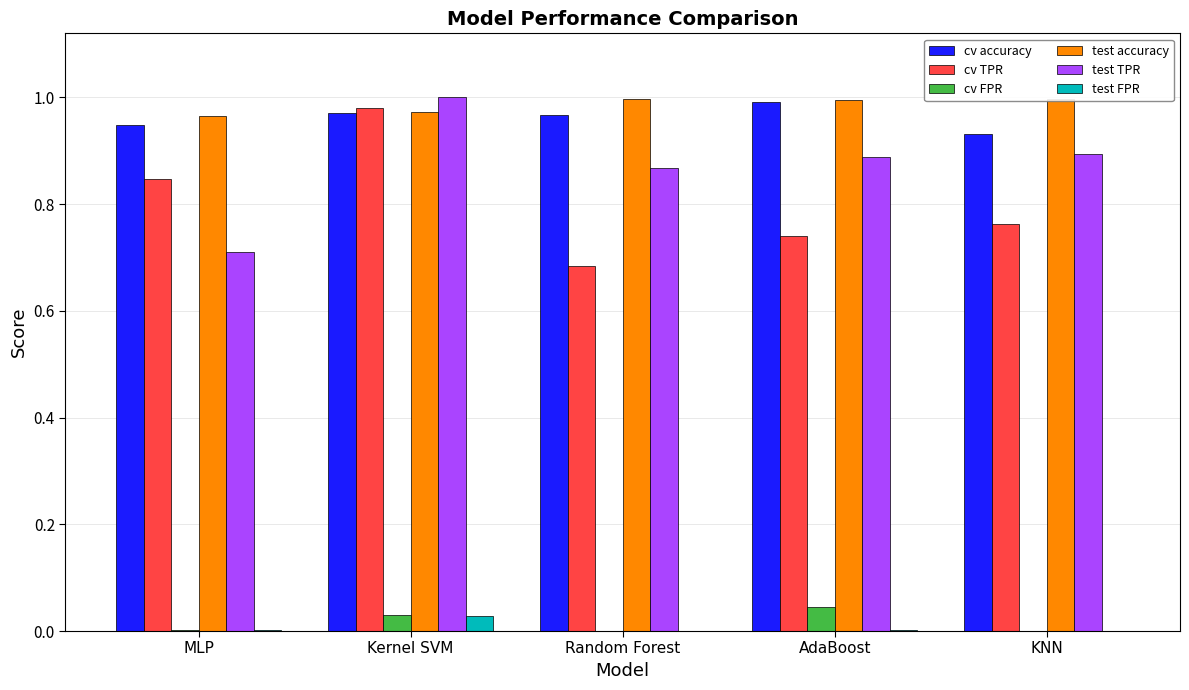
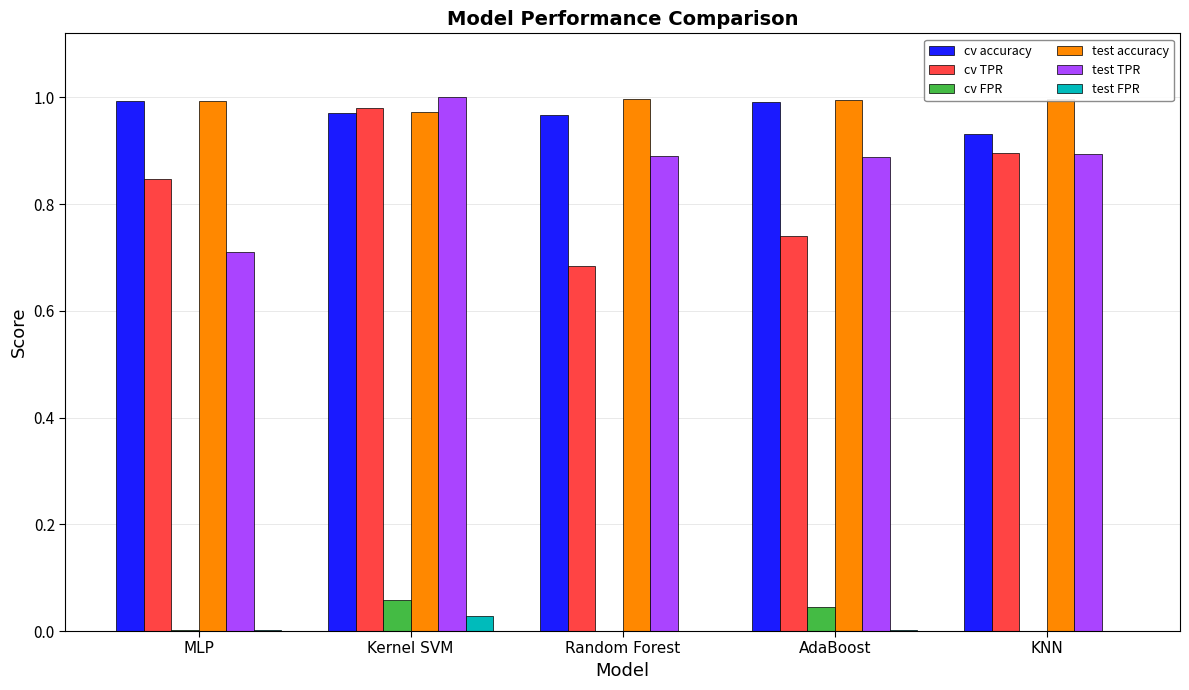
cv accuracy, MLP: 0.95 -> 0.99
test accuracy, MLP: 0.97 -> 0.99
cv FPR, Kernel SVM: 0.03 -> 0.06
test TPR, Random Forest: 0.87 -> 0.89
cv TPR, KNN: 0.76 -> 0.90
